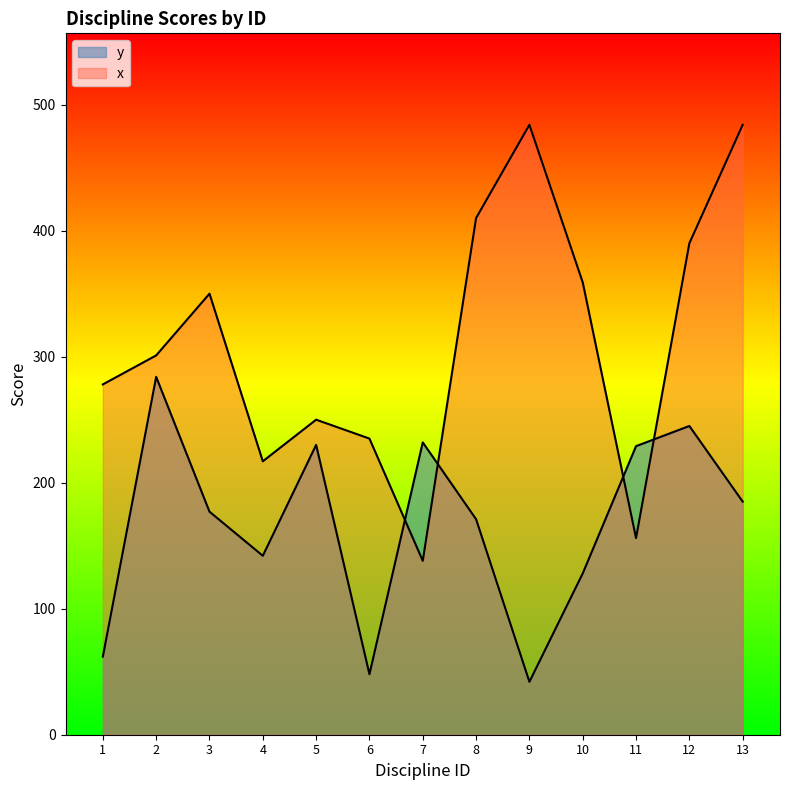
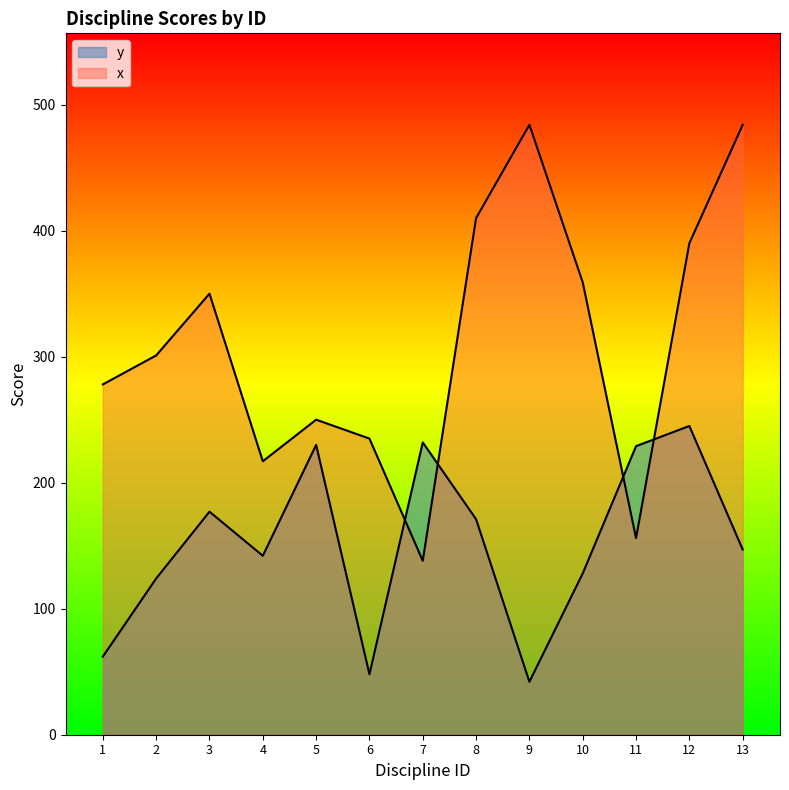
y, 2: 284 -> 124
y, 13: 185 -> 147
